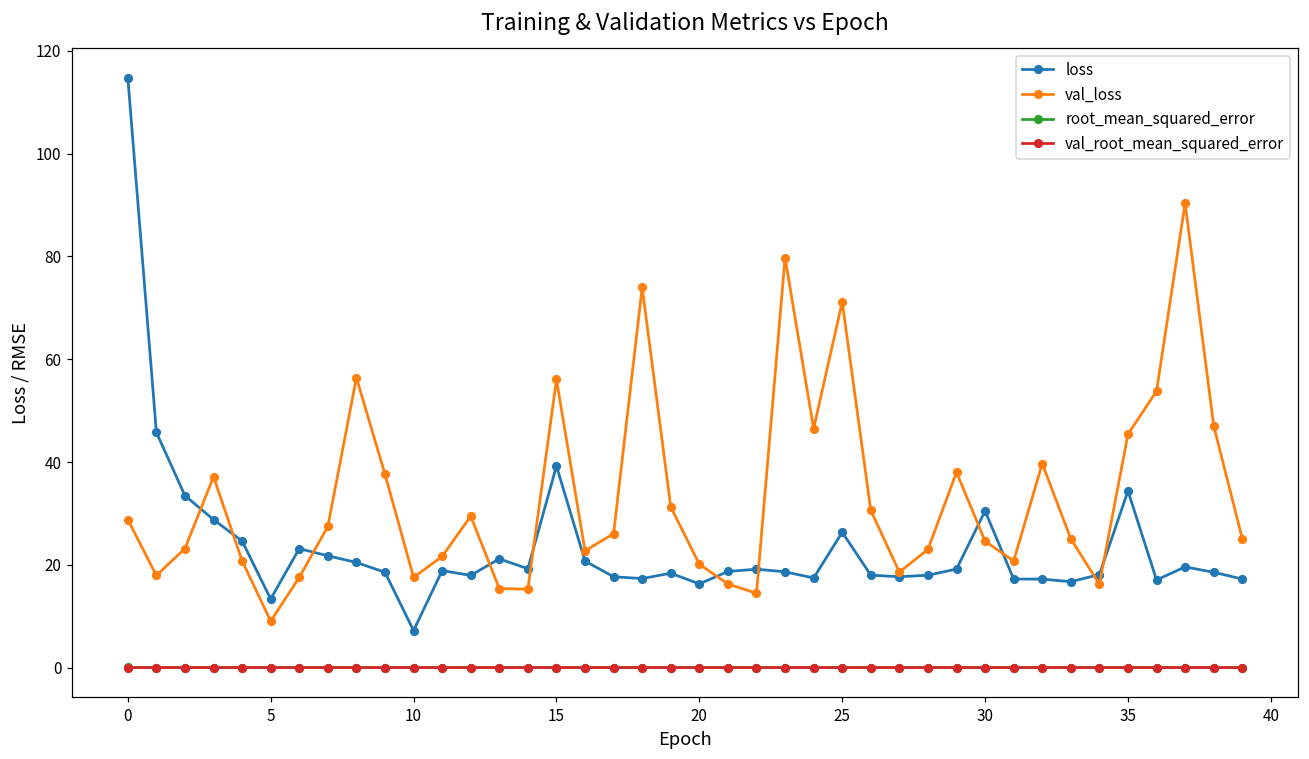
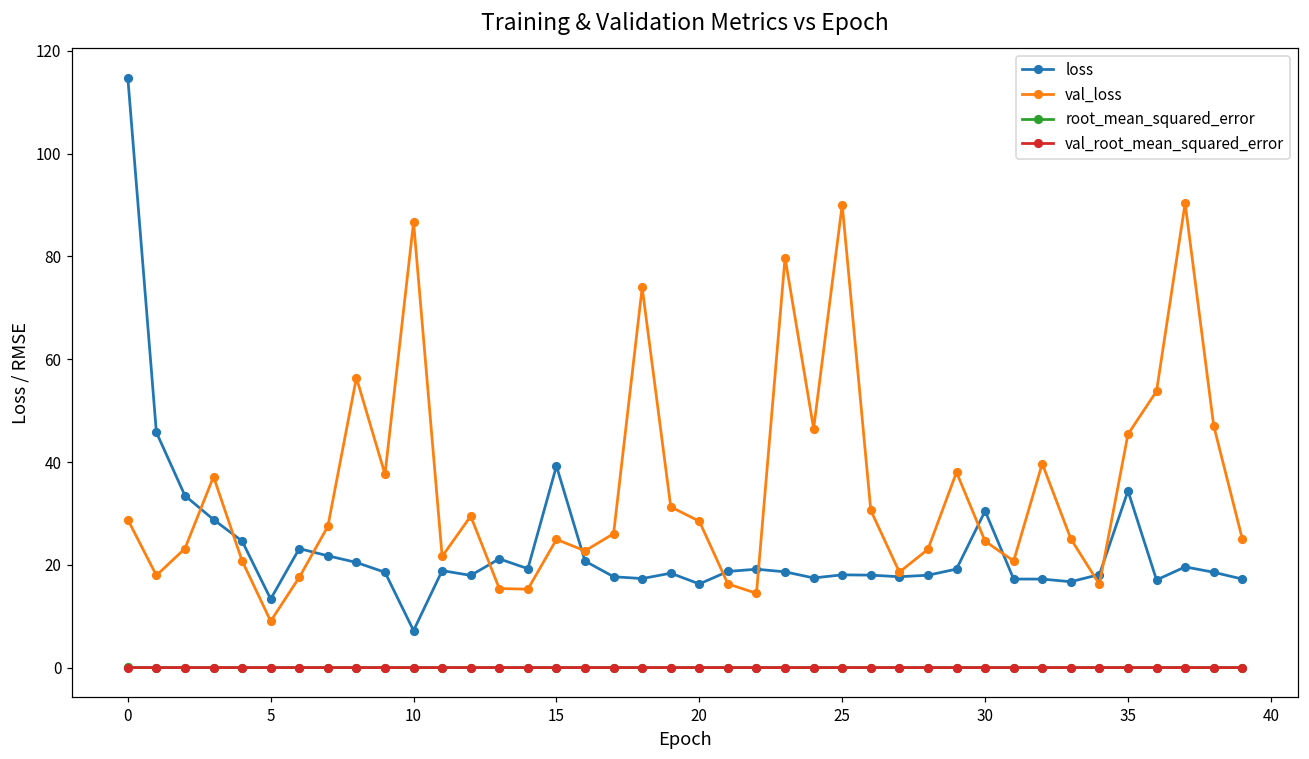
val_loss, 10: 18 -> 87
val_loss, 15: 56 -> 25
val_loss, 20: 20 -> 28
loss, 25: 26 -> 18
val_loss, 25: 71 -> 90
